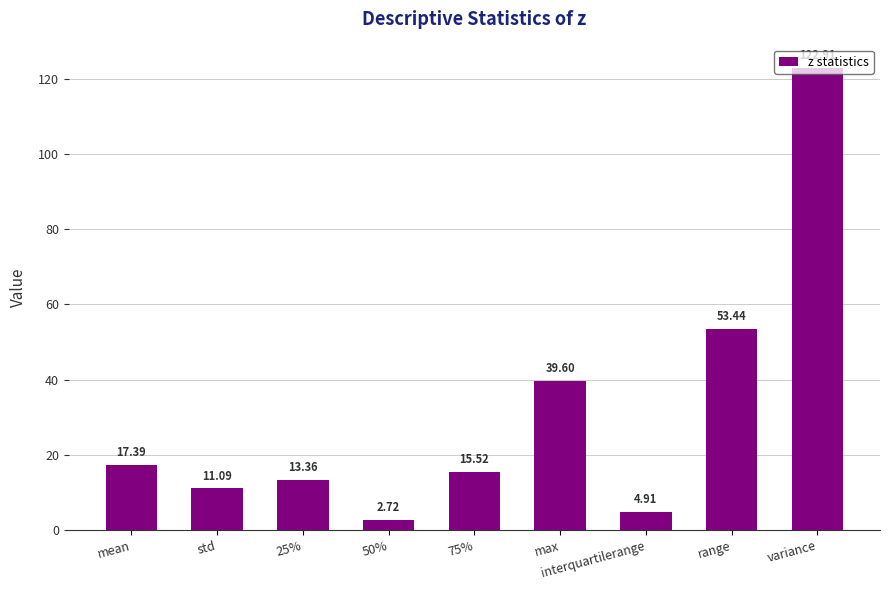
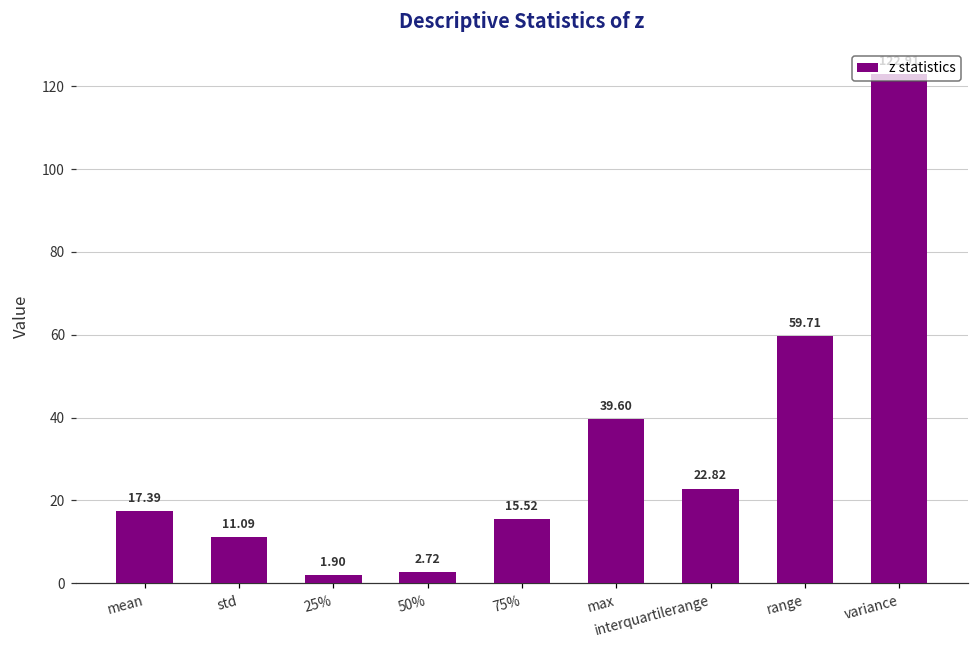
25%: 13.36 -> 1.90
interquartilerange: 4.91 -> 22.82
range: 53.44 -> 59.71
